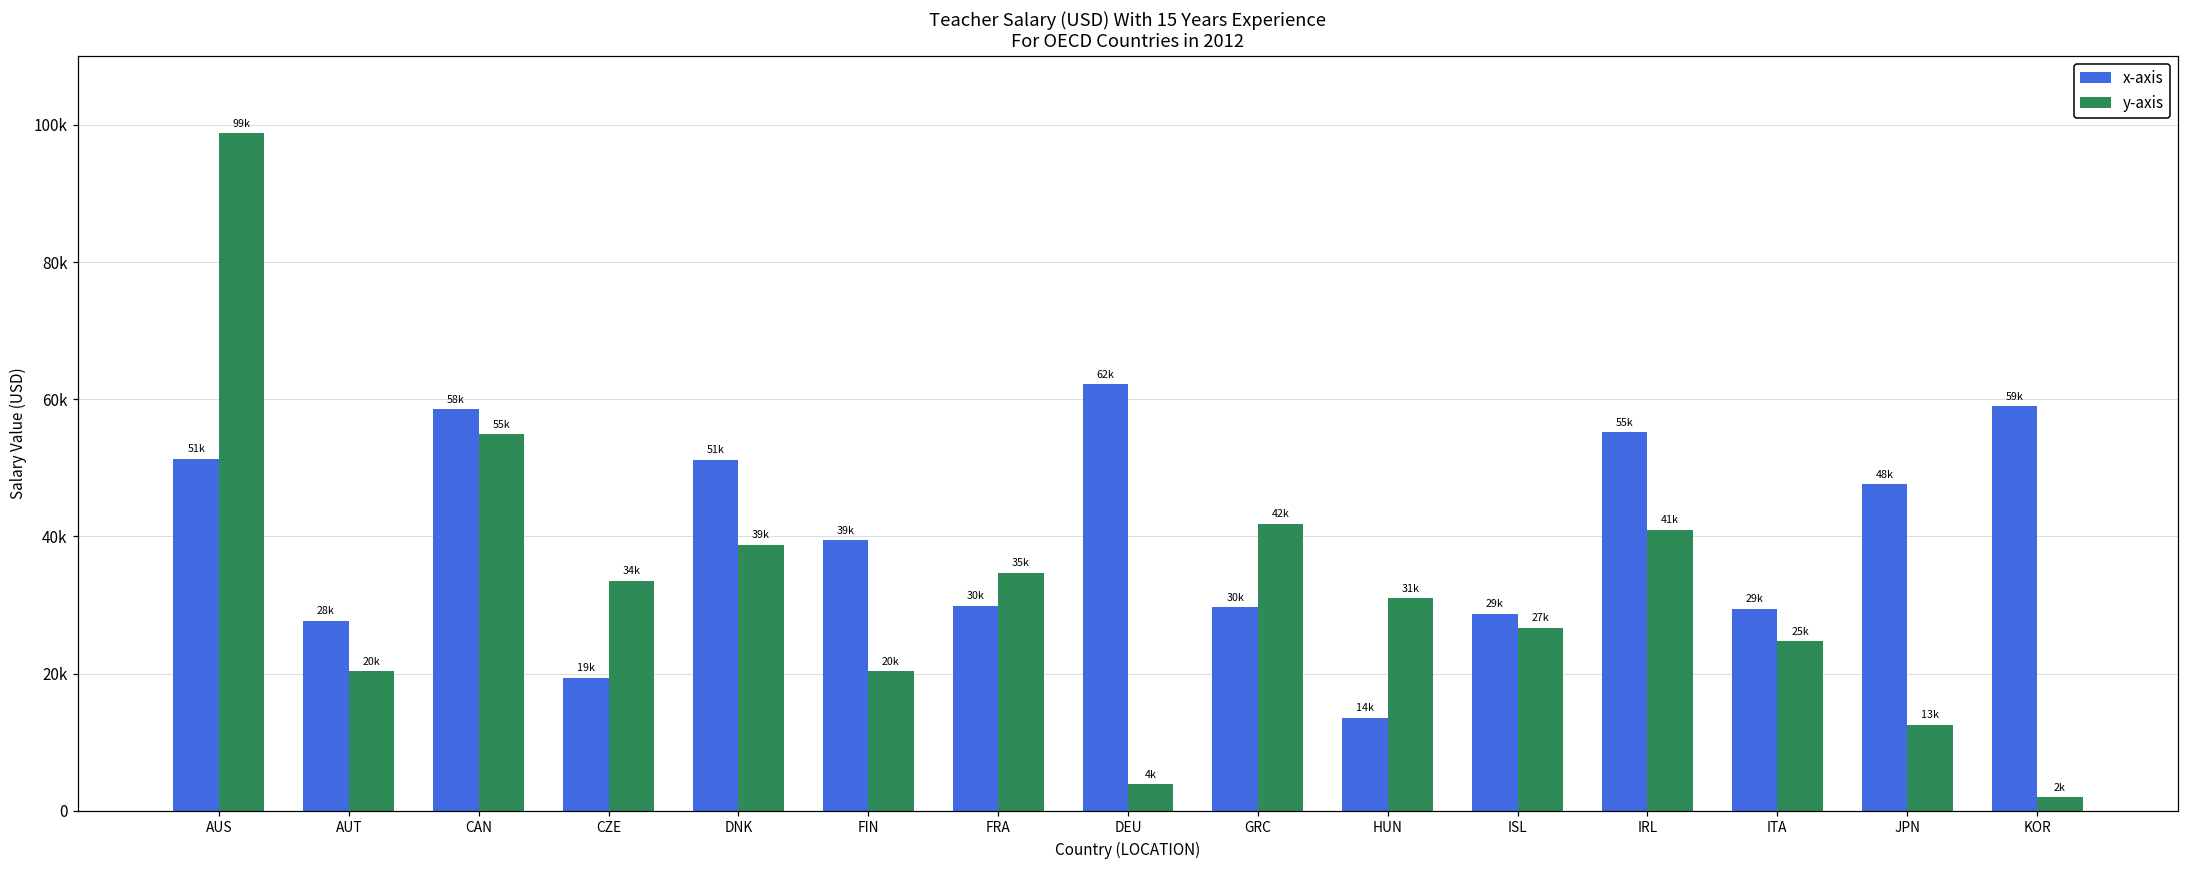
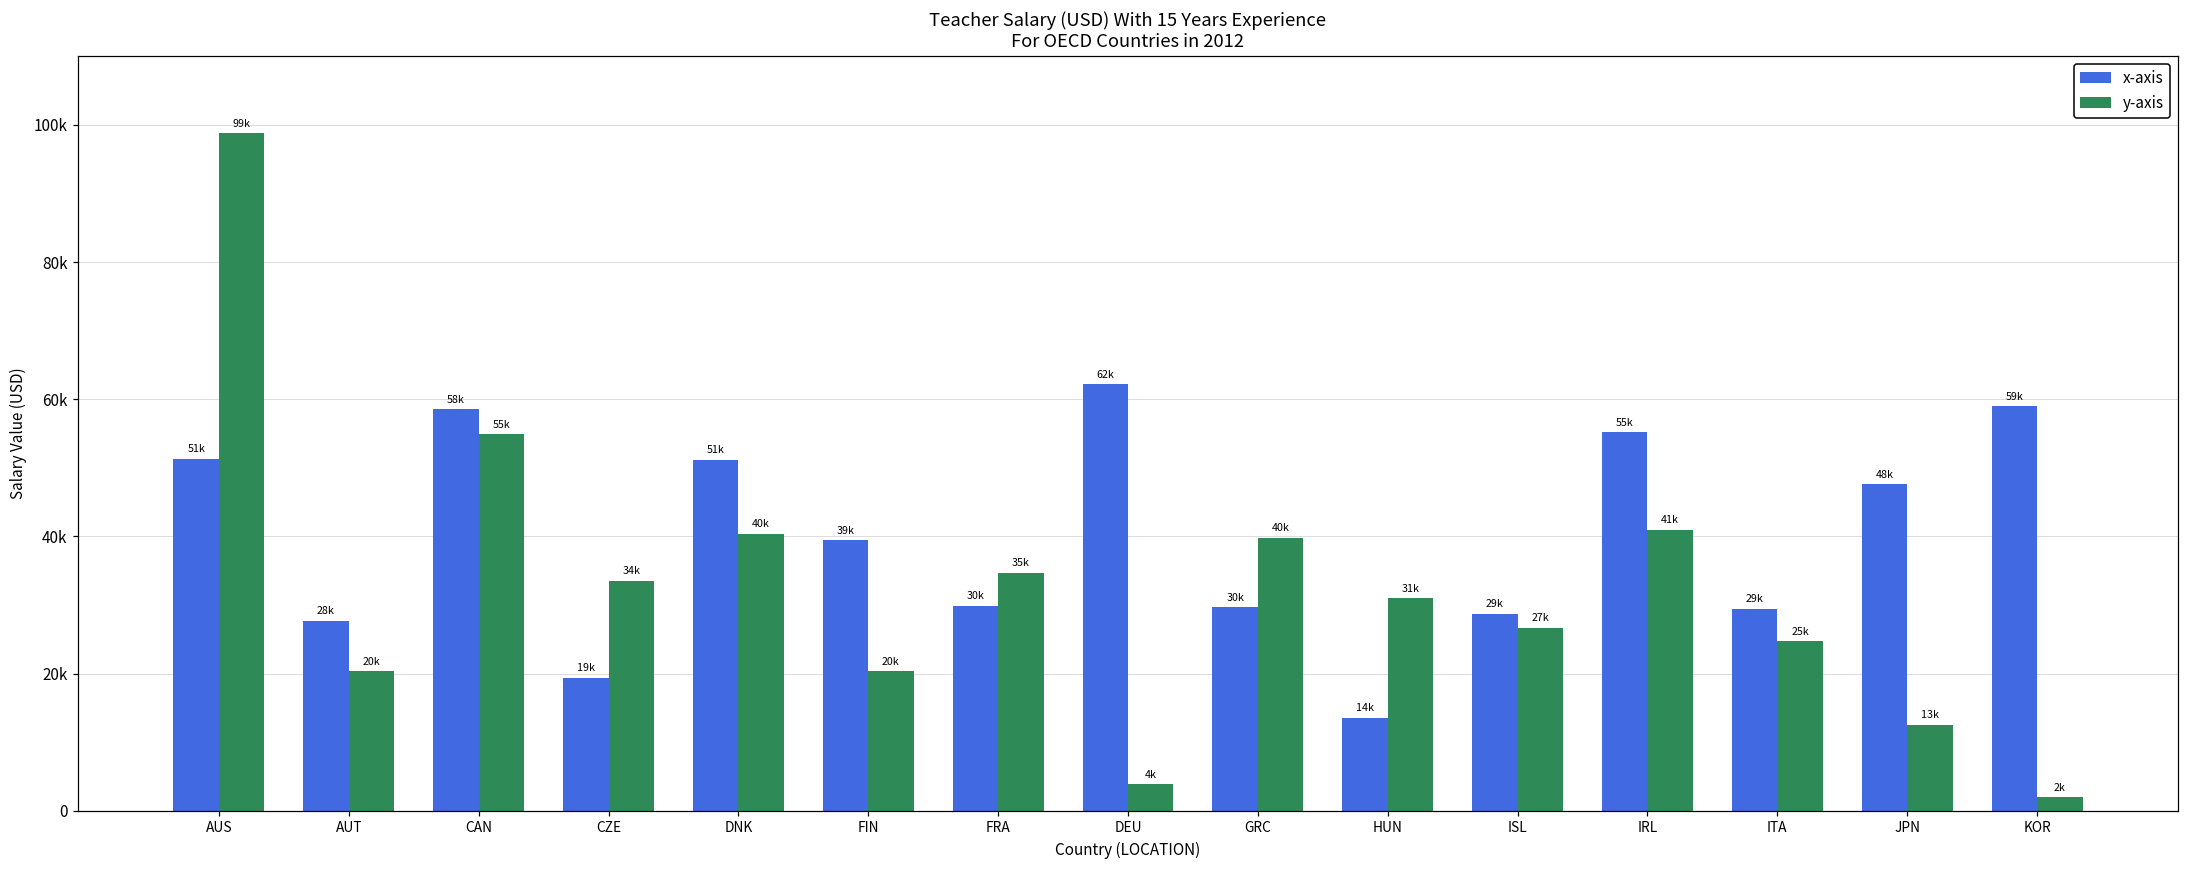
y-axis, DNK: 39k -> 40k
y-axis, GRC: 42k -> 40k
